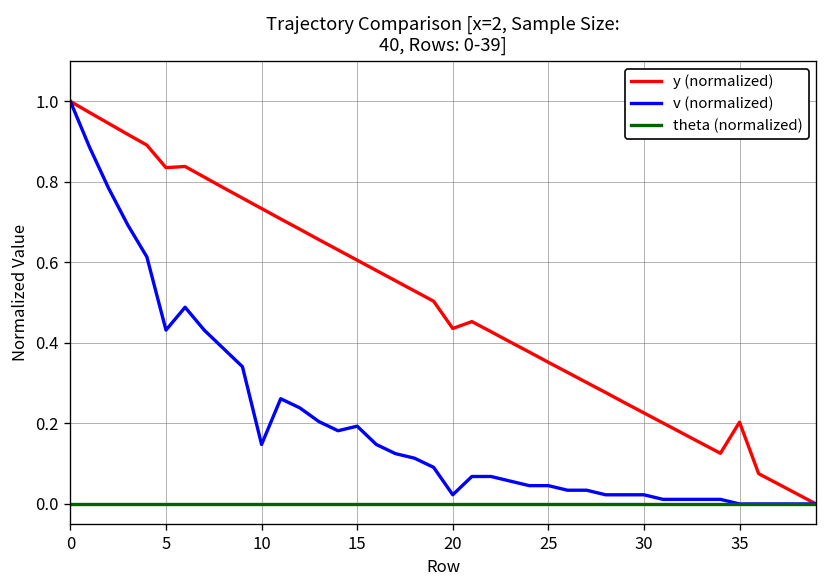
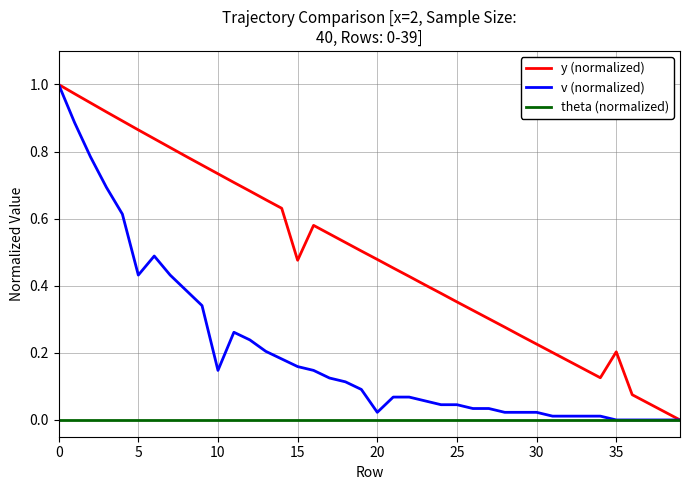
y (normalized), 5: 0.84 -> 0.86
y (normalized), 15: 0.61 -> 0.48
v (normalized), 15: 0.19 -> 0.16
y (normalized), 20: 0.44 -> 0.48
